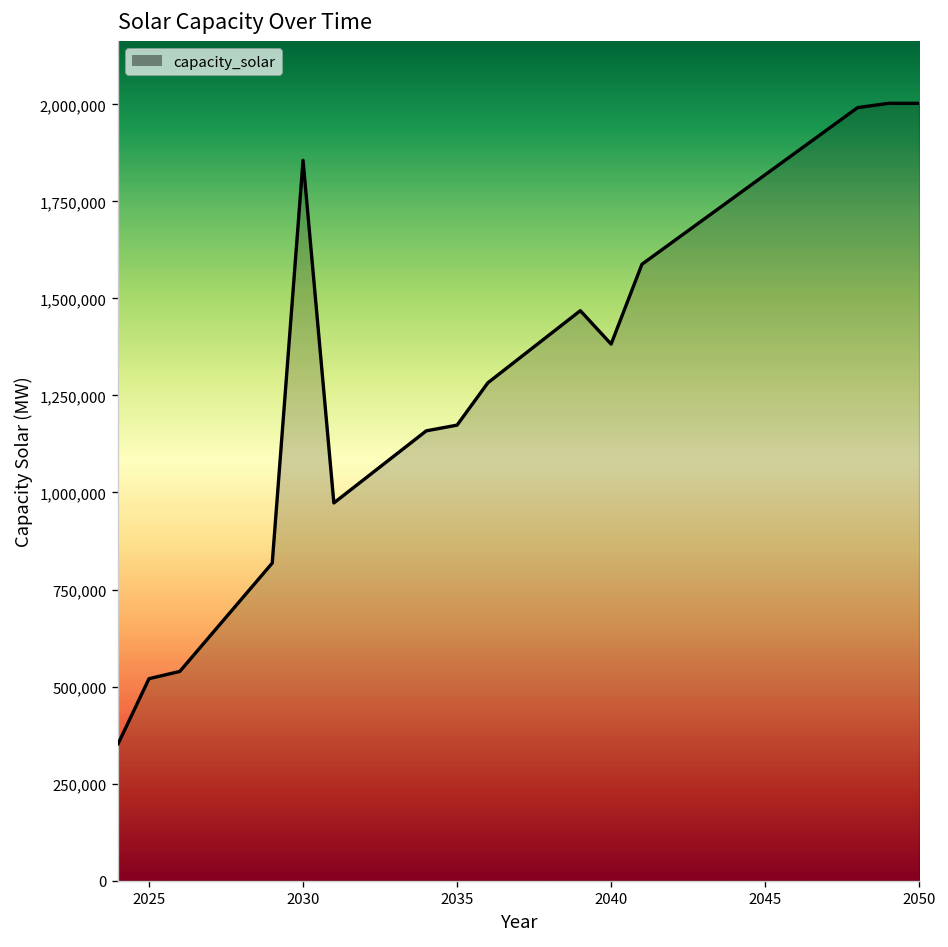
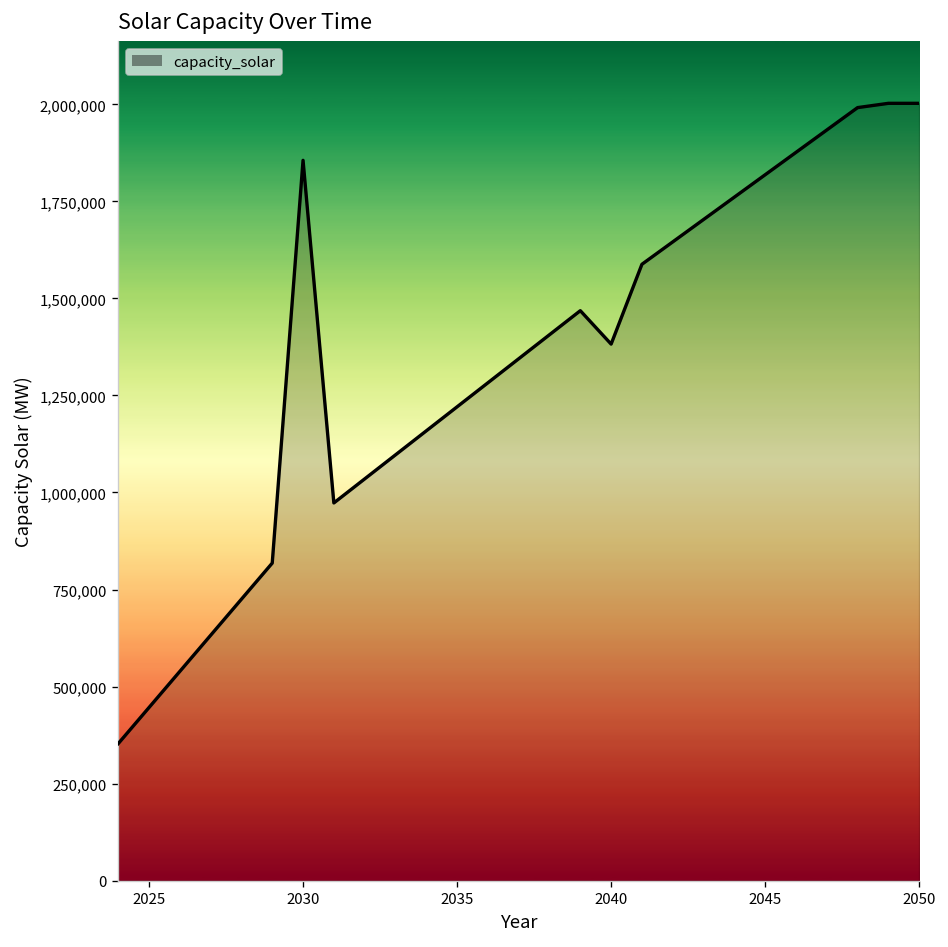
2025: 520,000 -> 450,000
2035: 1,170,000 -> 1,220,000
